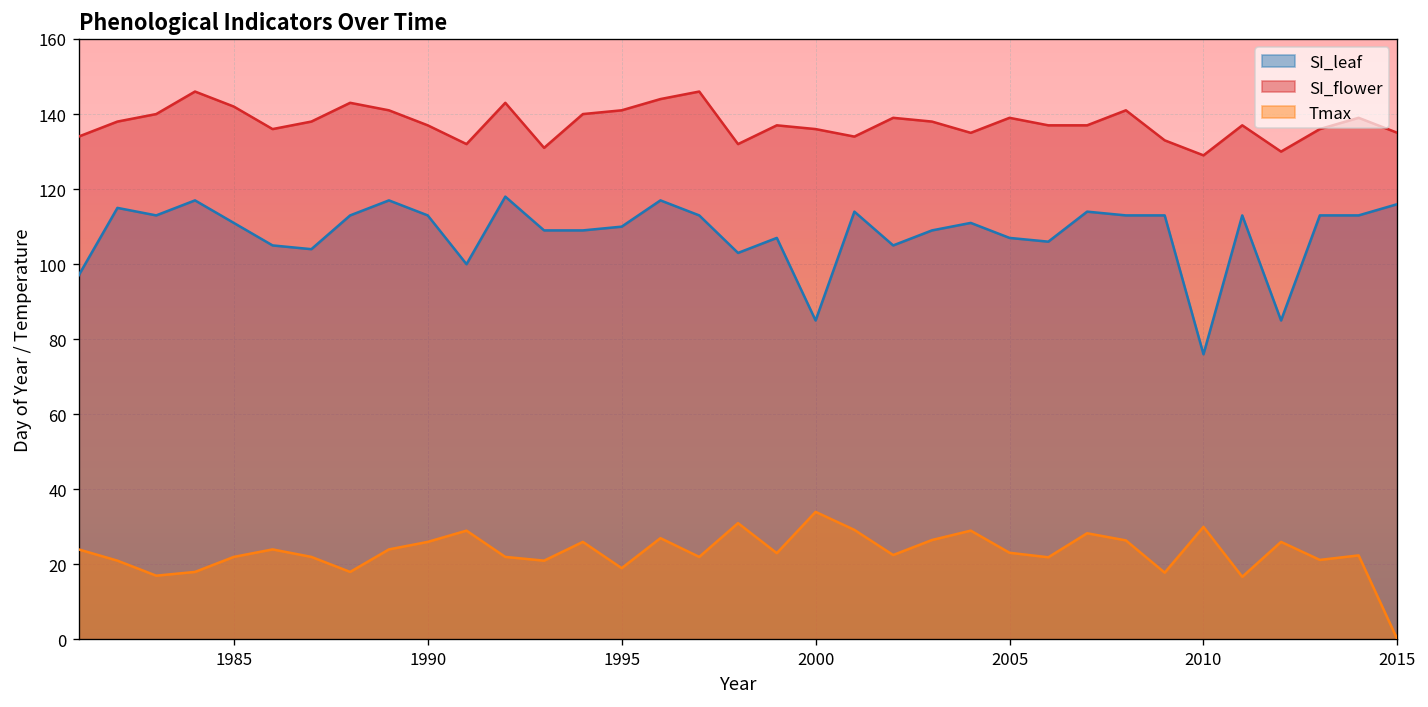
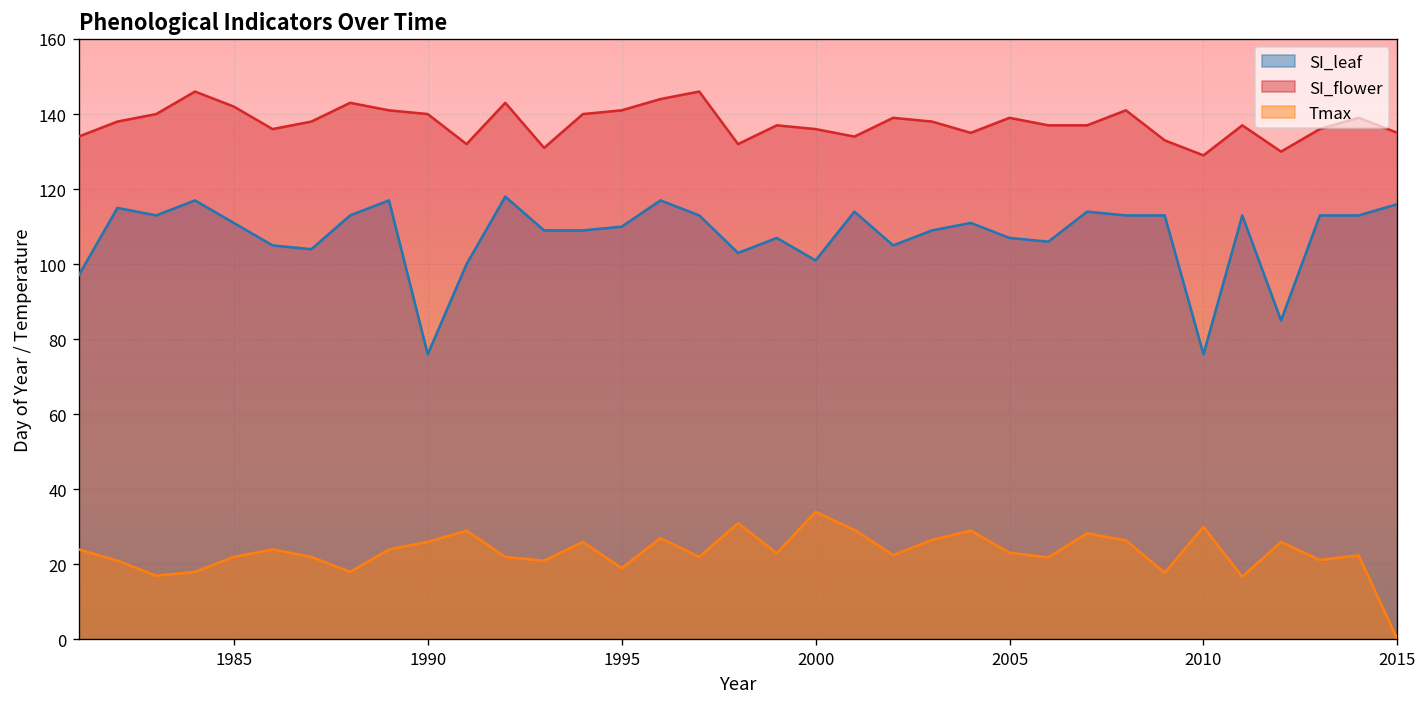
SI_leaf, 1990: 113 -> 76
SI_flower, 1990: 137 -> 140
SI_leaf, 2000: 85 -> 101
